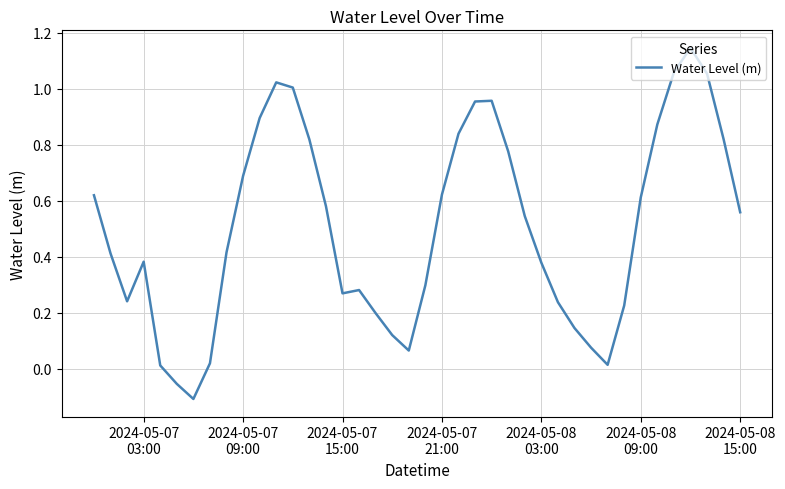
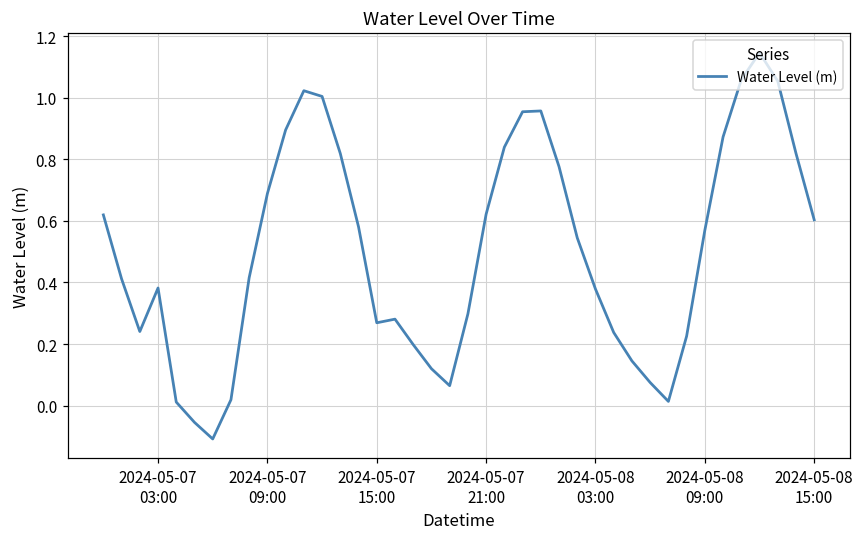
2024-05-08 09:00: 0.61 -> 0.57
2024-05-08 15:00: 0.56 -> 0.60
